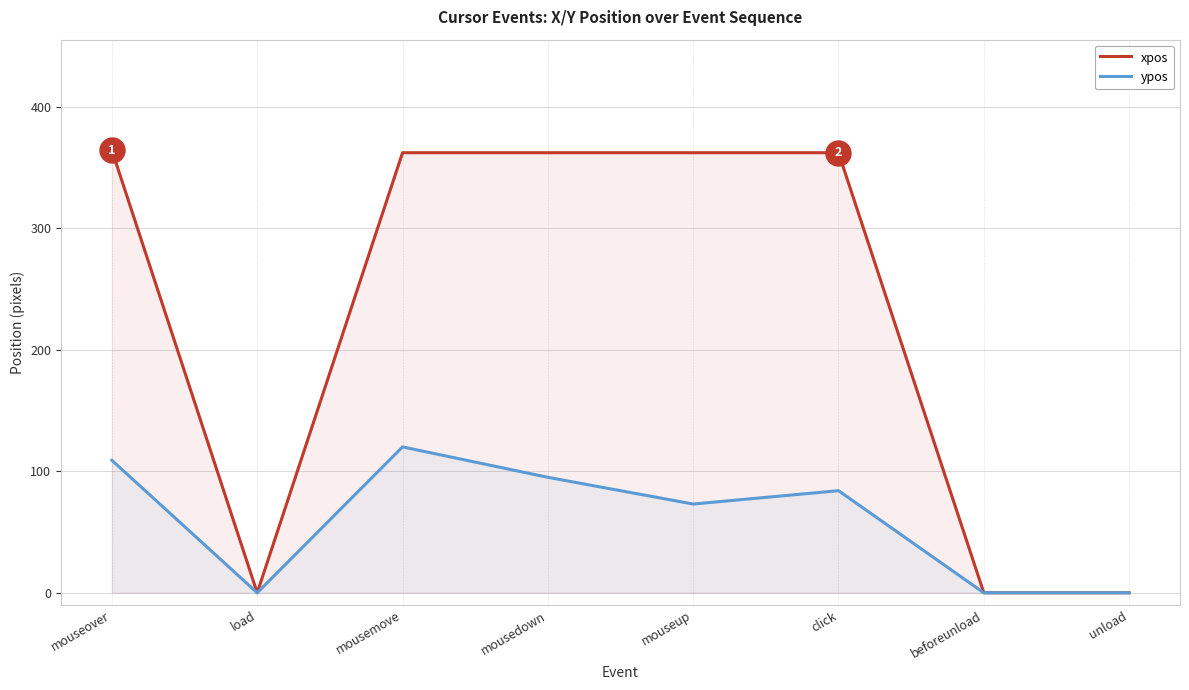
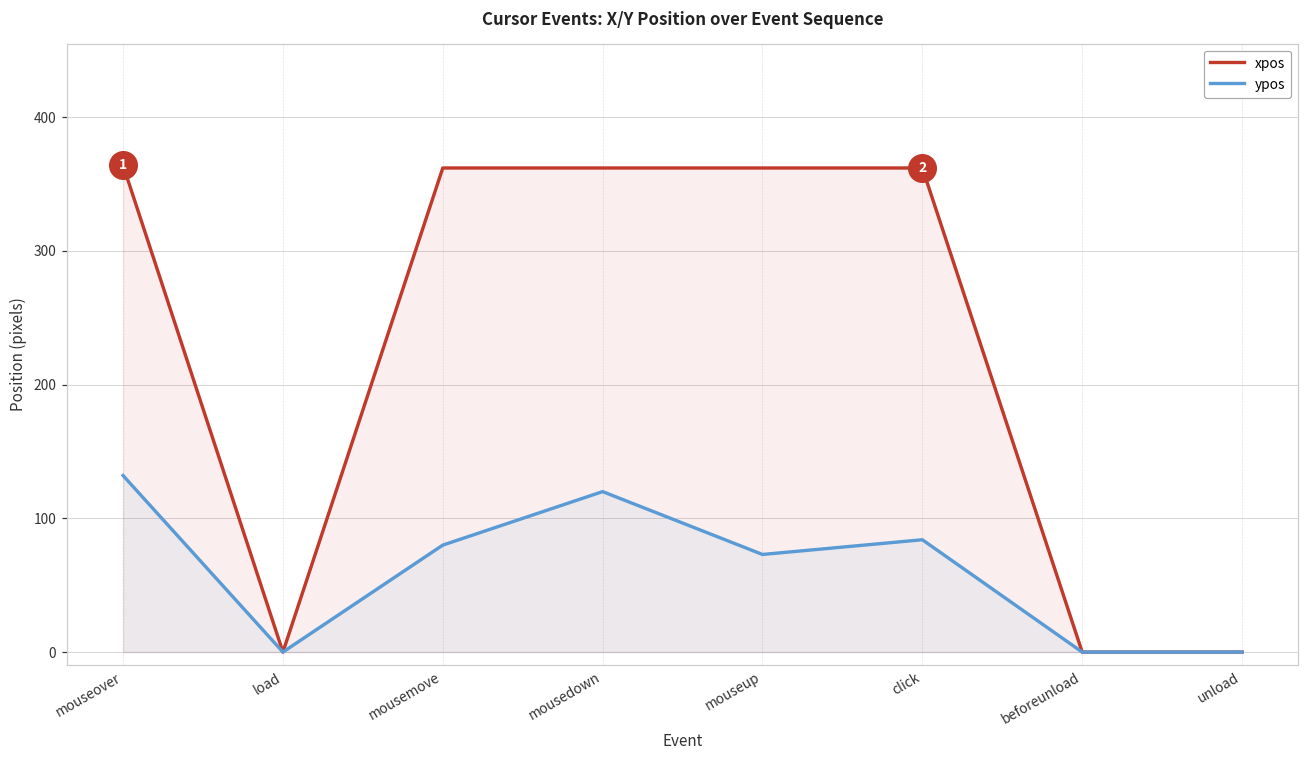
ypos, mouseover: 109 -> 132
ypos, mousemove: 120 -> 80
ypos, mousedown: 95 -> 120
